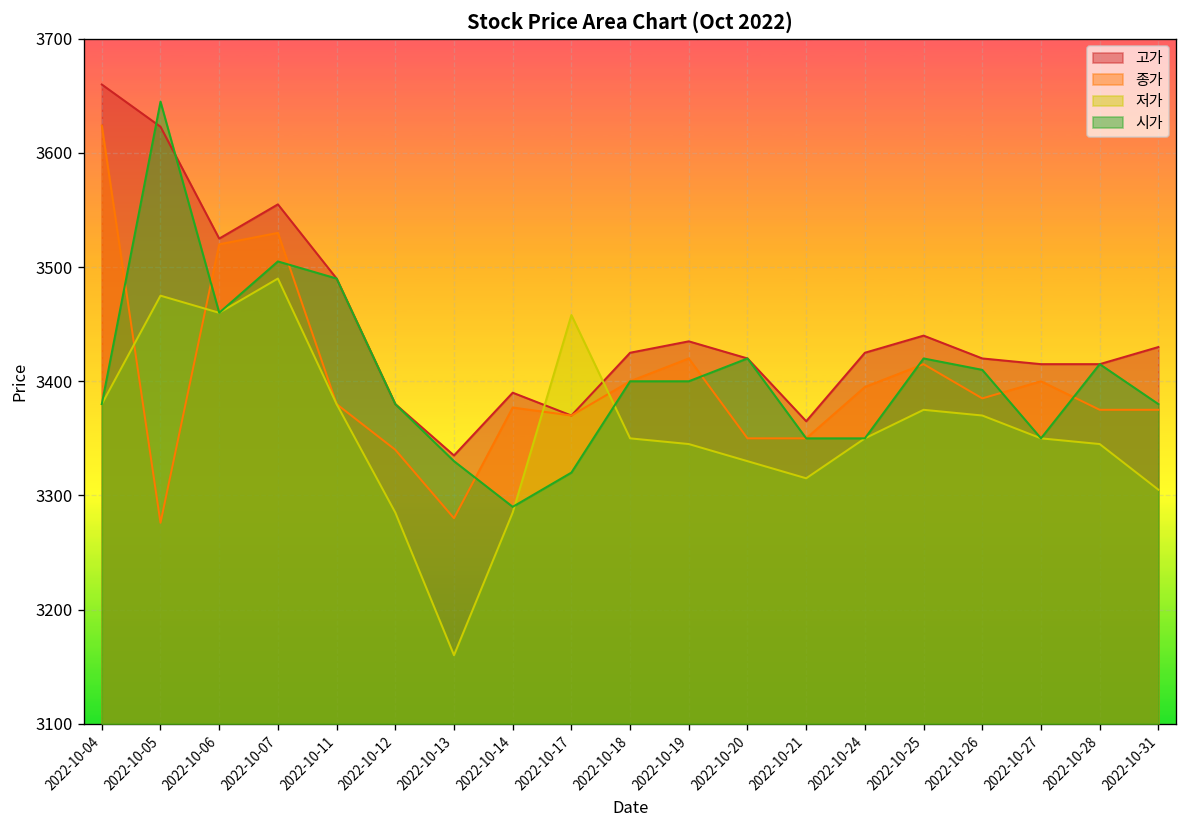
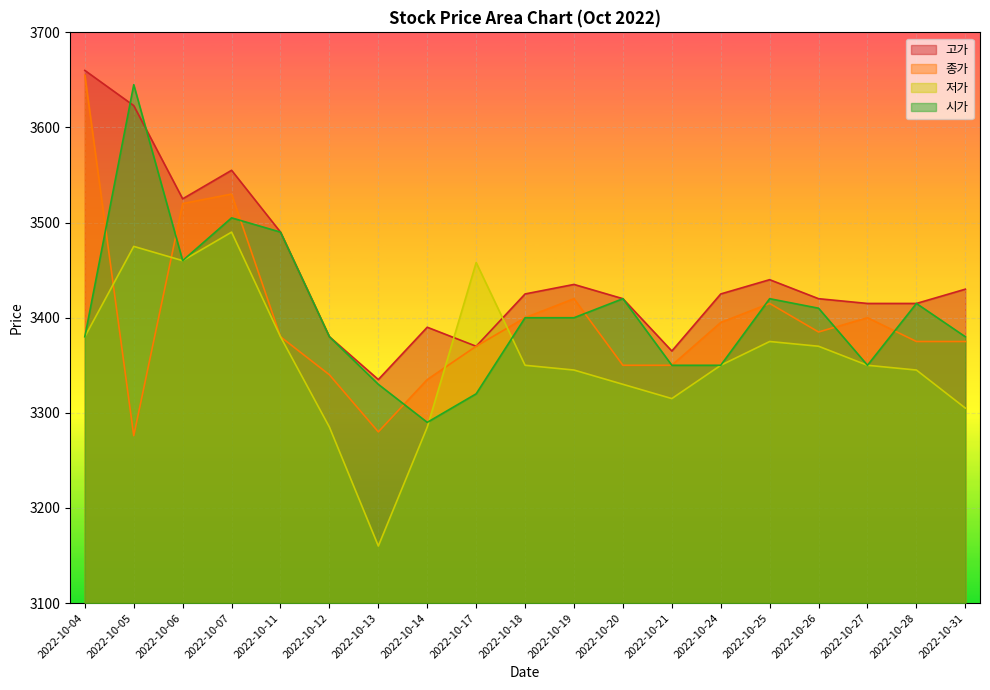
종가, 2022-10-04: 3620 -> 3660
종가, 2022-10-14: 3380 -> 3340
